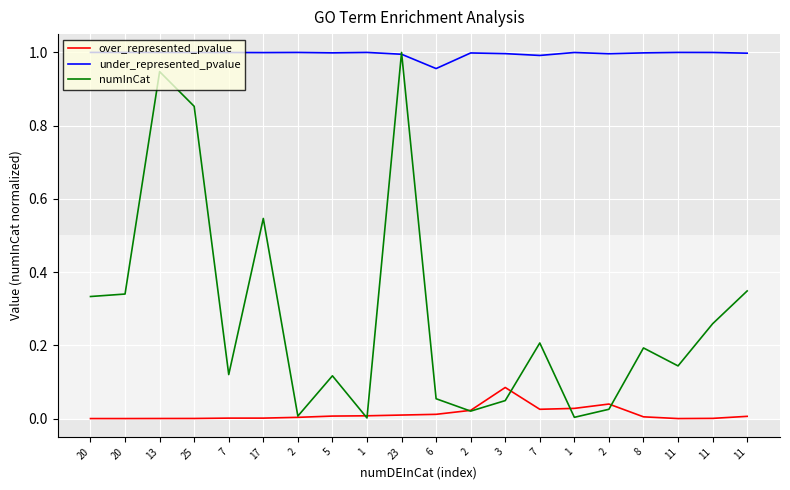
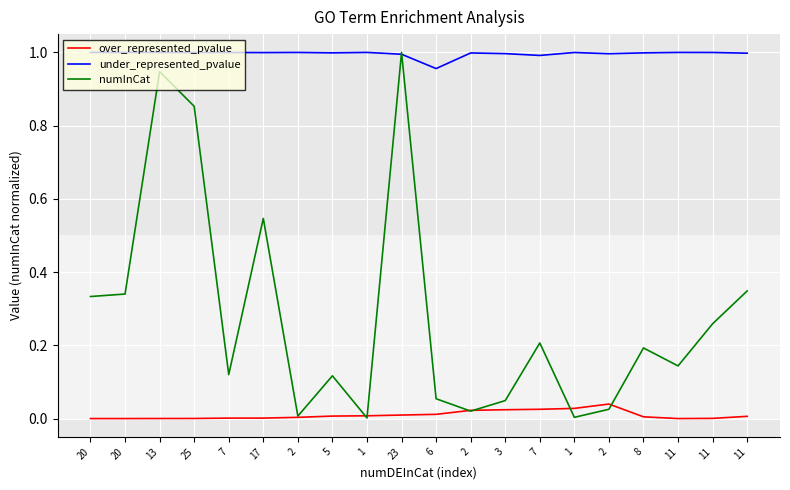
over_represented_pvalue, 3: 0.08 -> 0.02
